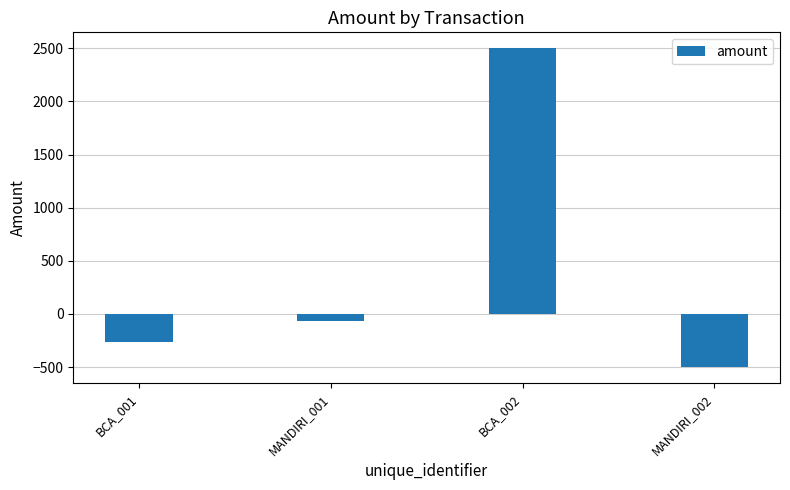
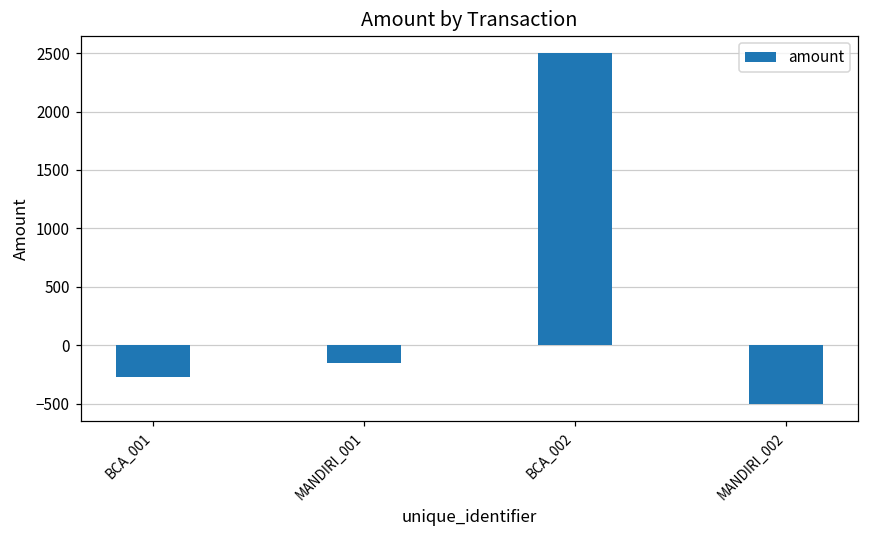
MANDIRI_001: -70 -> -150
